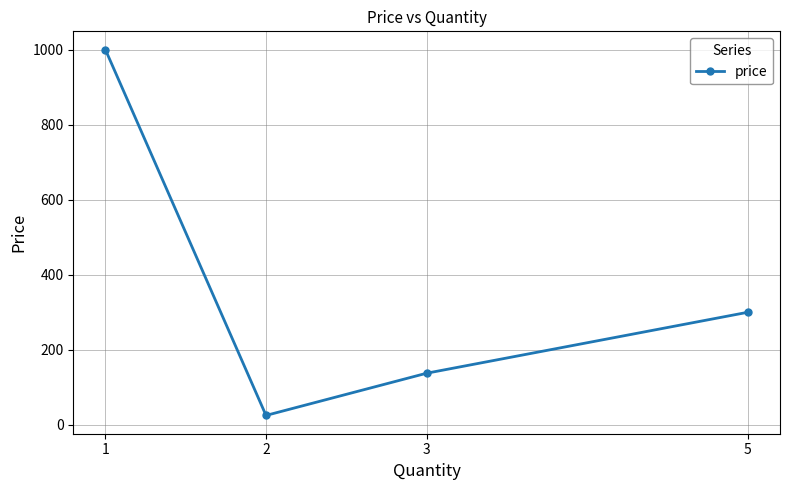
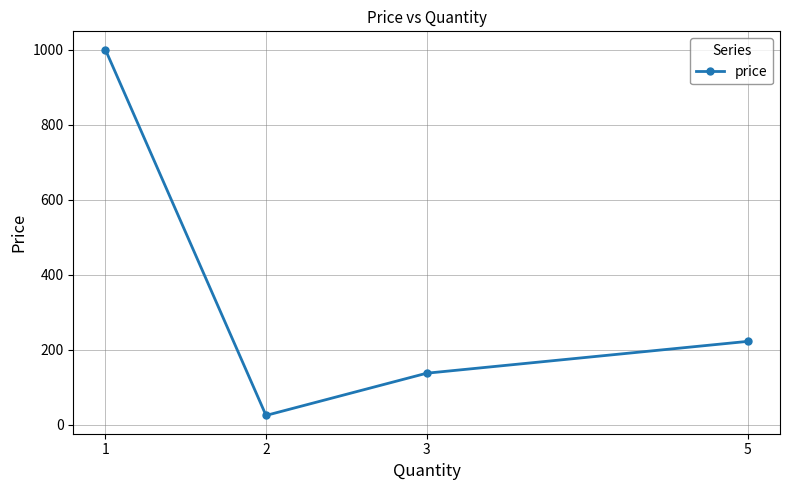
5: 300 -> 220
